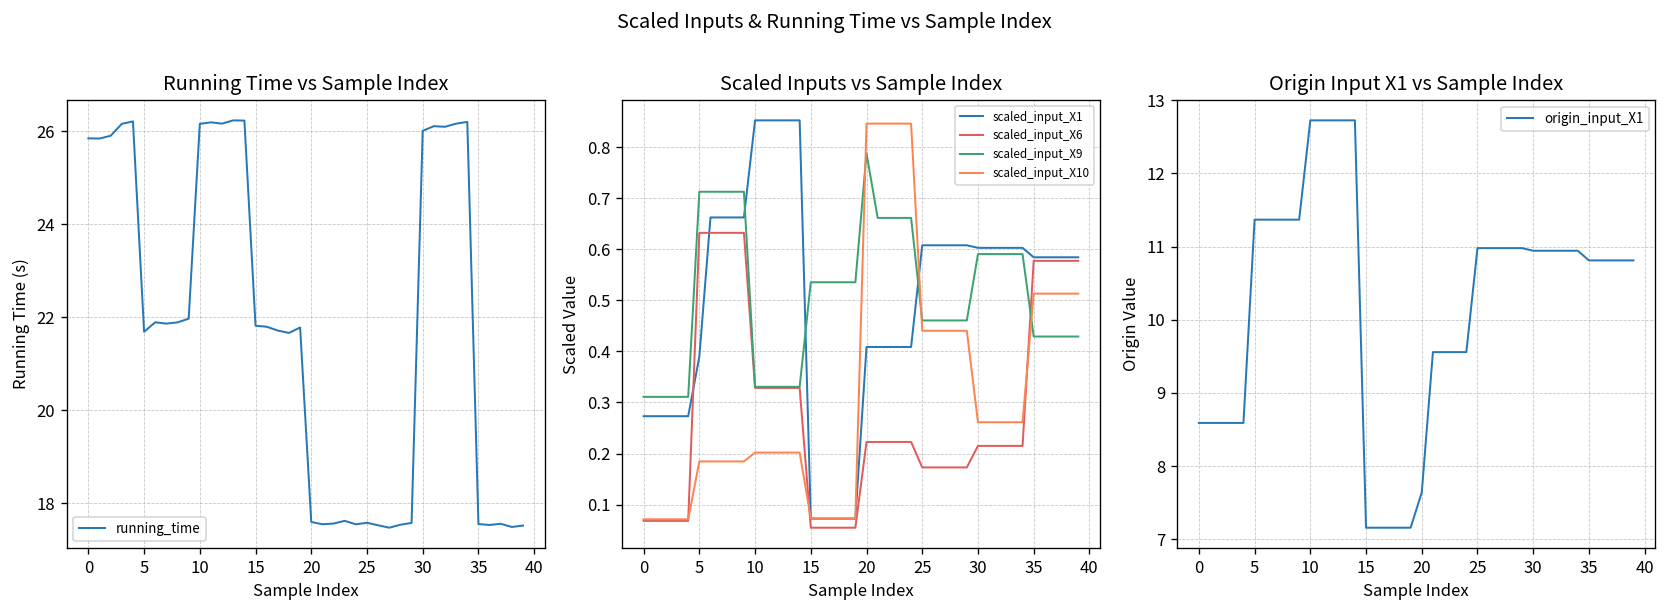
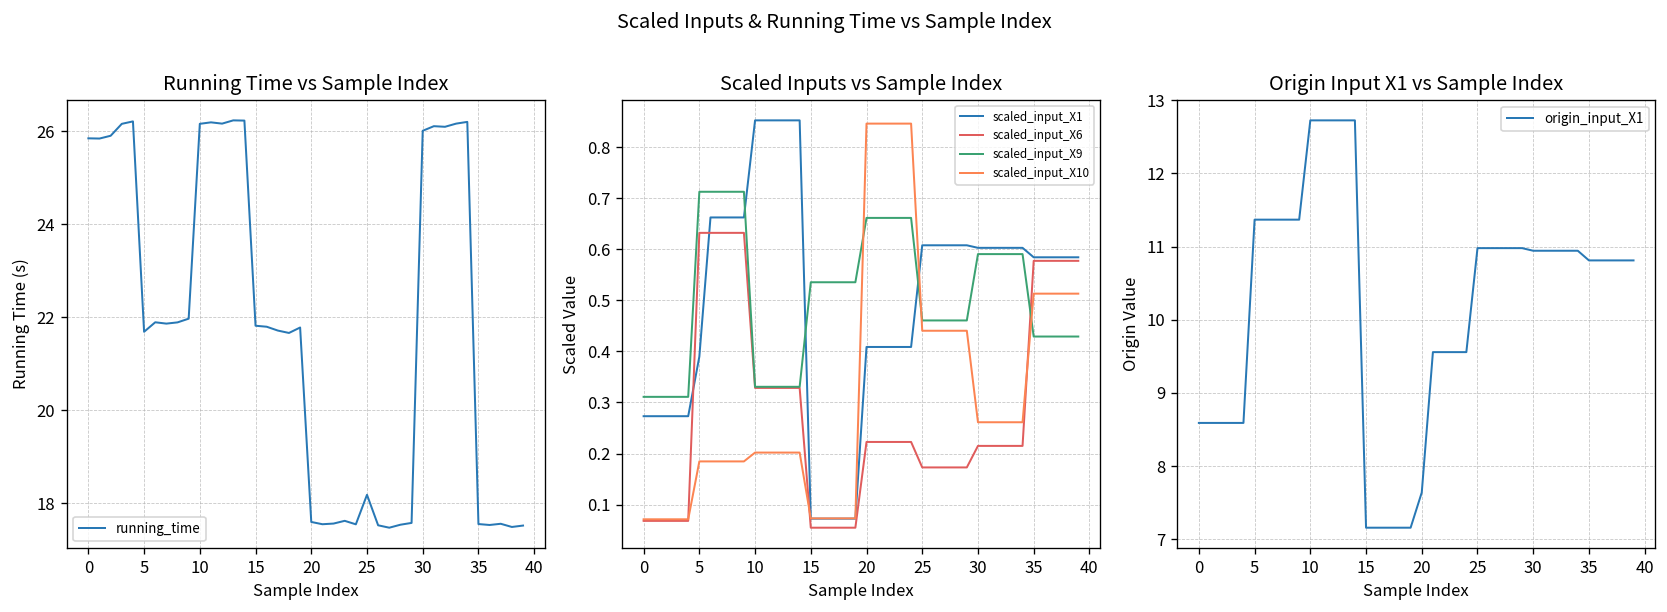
Running Time vs Sample Index, 25: 17.6 -> 18.2
Scaled Inputs vs Sample Index, scaled_input_X9, 20: 0.79 -> 0.66
